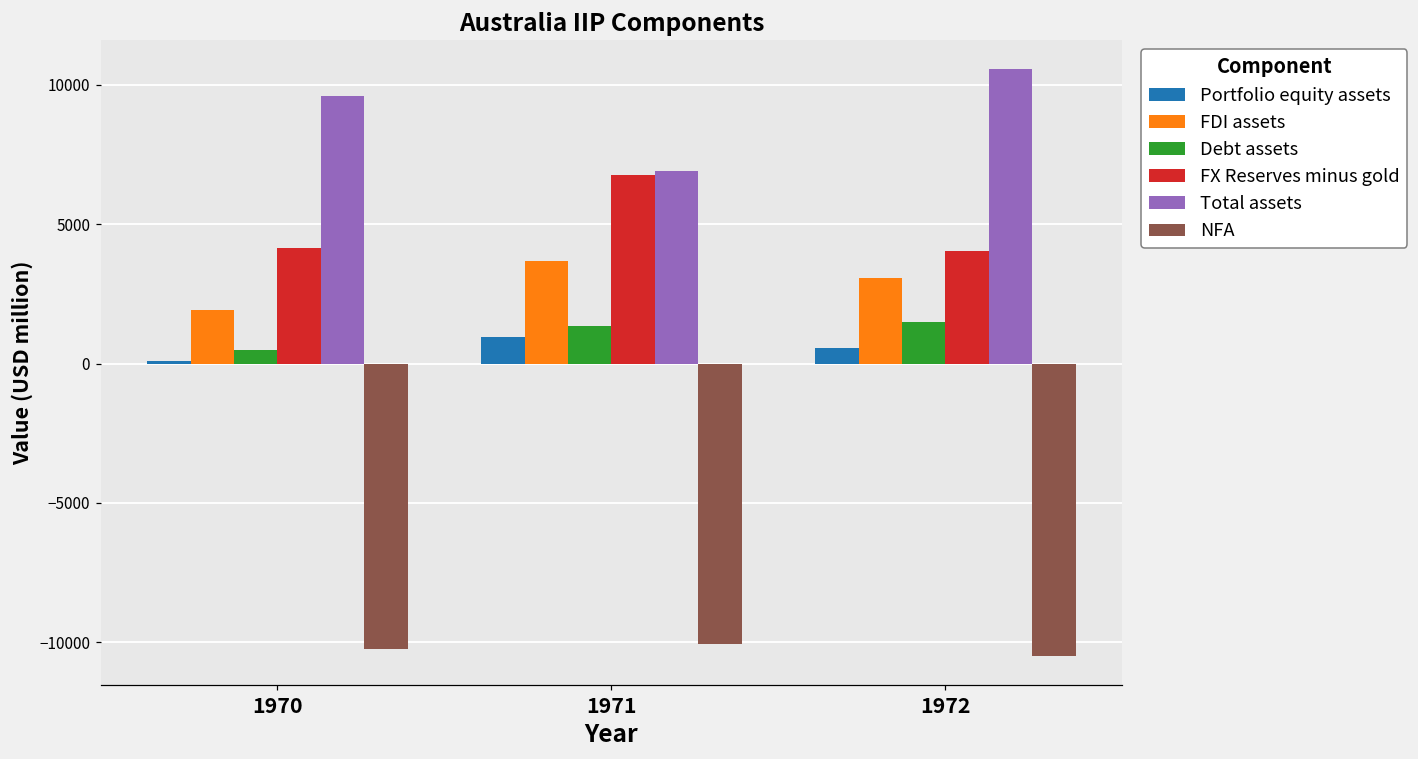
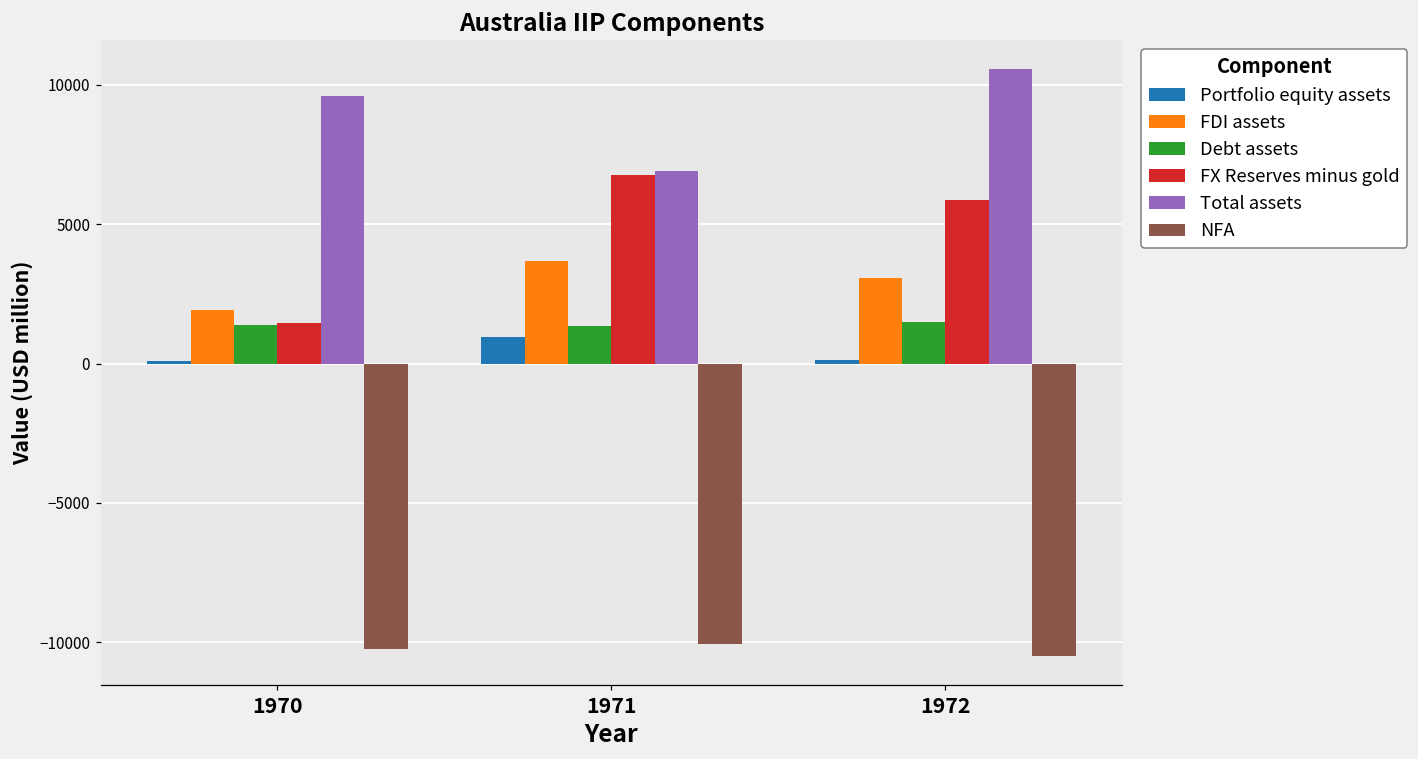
Debt assets, 1970: 500 -> 1400
FX Reserves minus gold, 1970: 4200 -> 1500
Portfolio equity assets, 1972: 600 -> 100
FX Reserves minus gold, 1972: 4000 -> 5900
